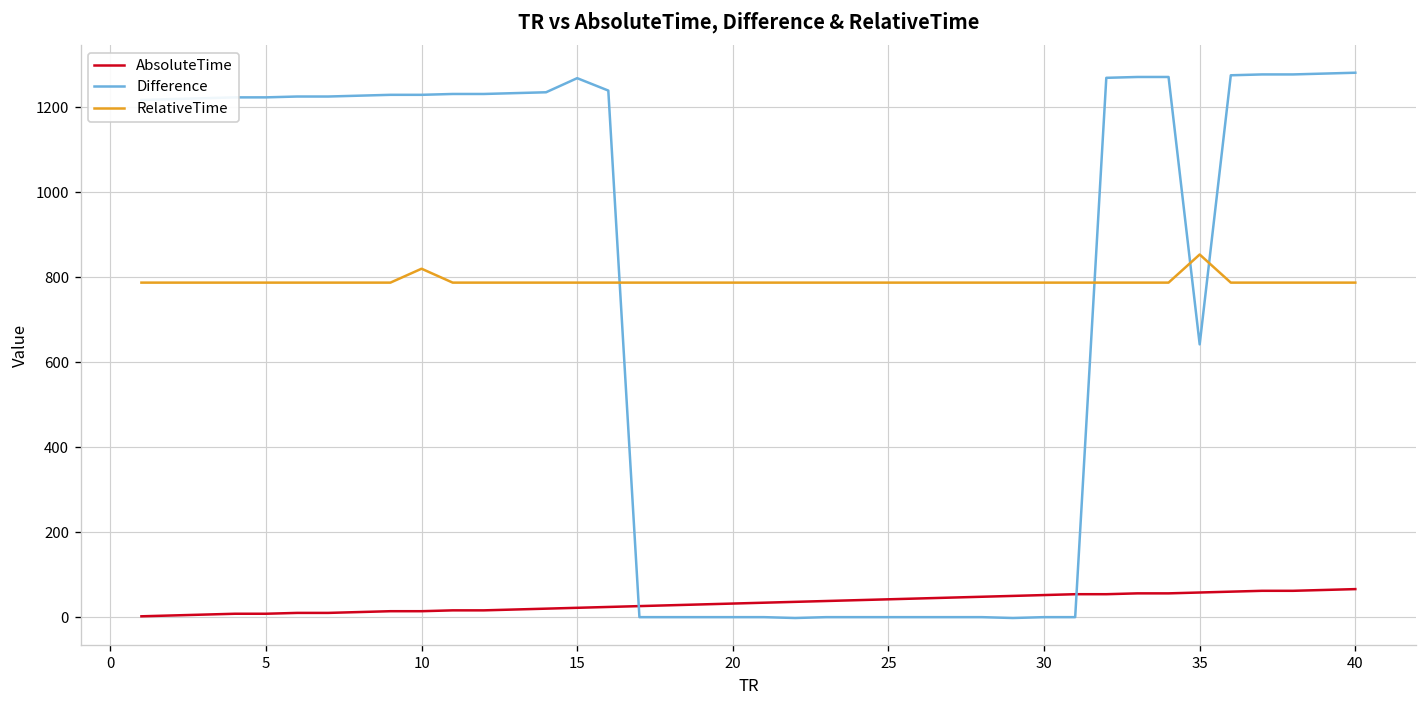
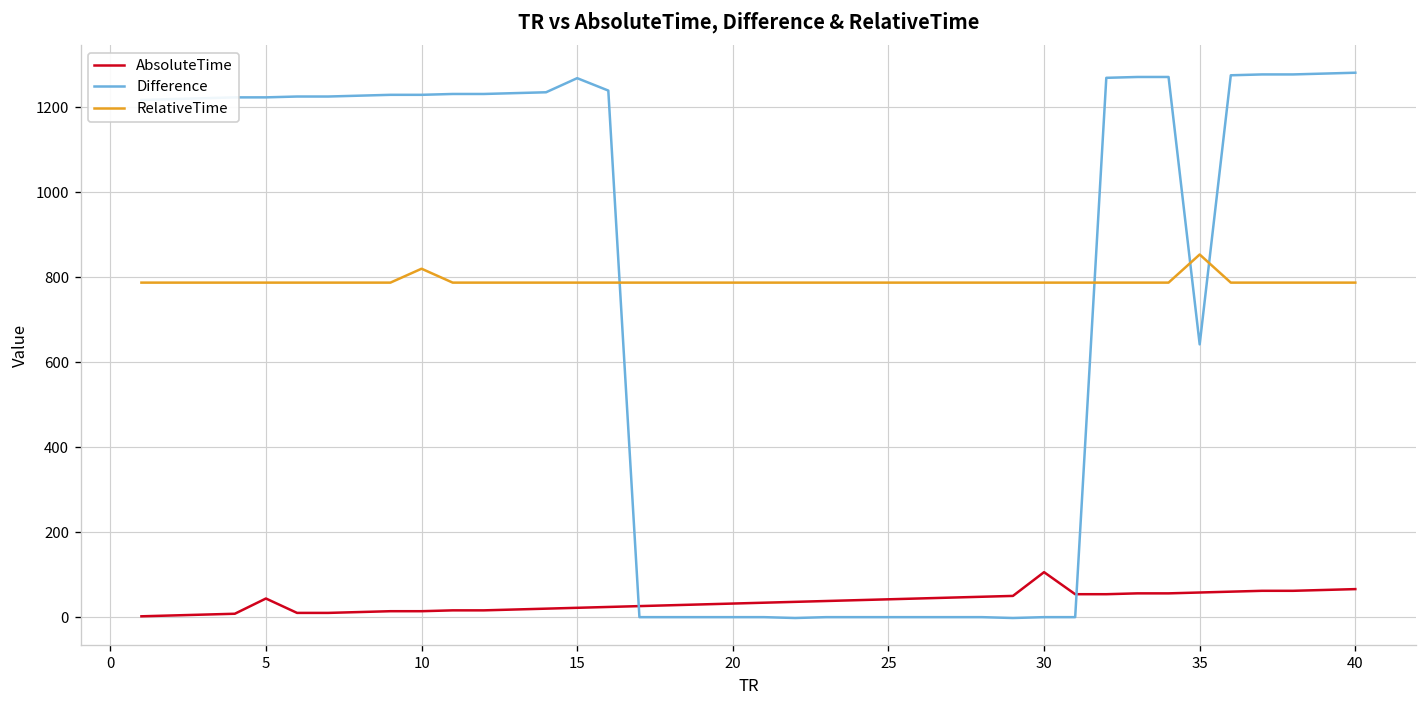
AbsoluteTime, 5: 10 -> 40
AbsoluteTime, 30: 50 -> 110
